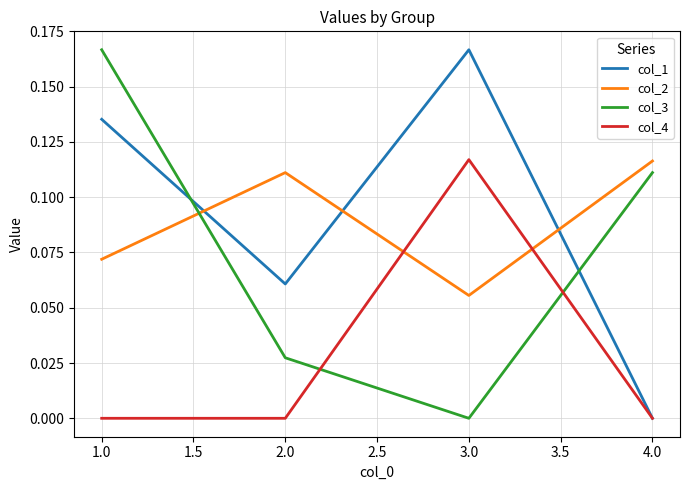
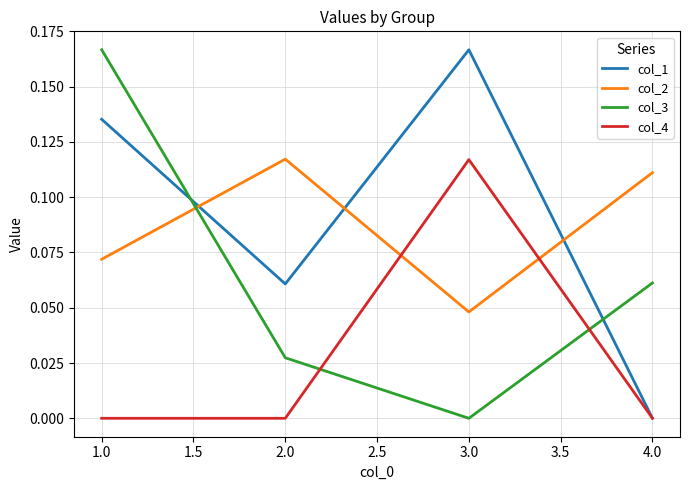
col_2, 2.0: 0.111 -> 0.117
col_2, 3.0: 0.056 -> 0.048
col_2, 4.0: 0.116 -> 0.111
col_3, 4.0: 0.111 -> 0.061
